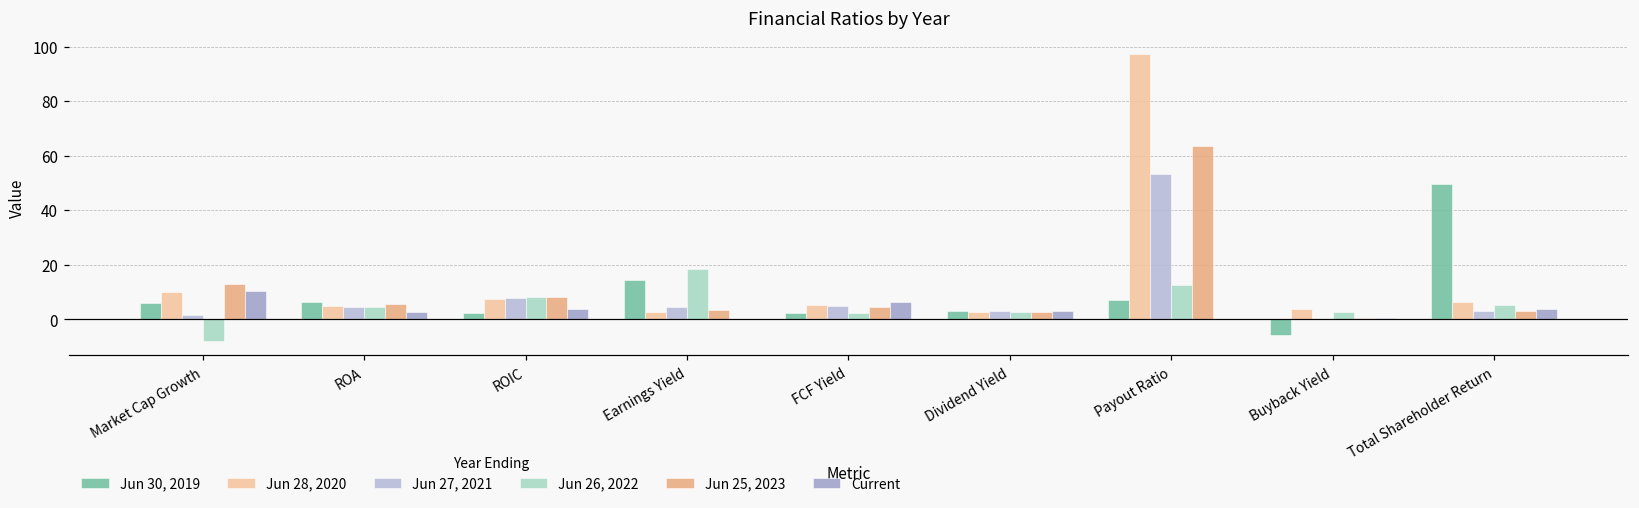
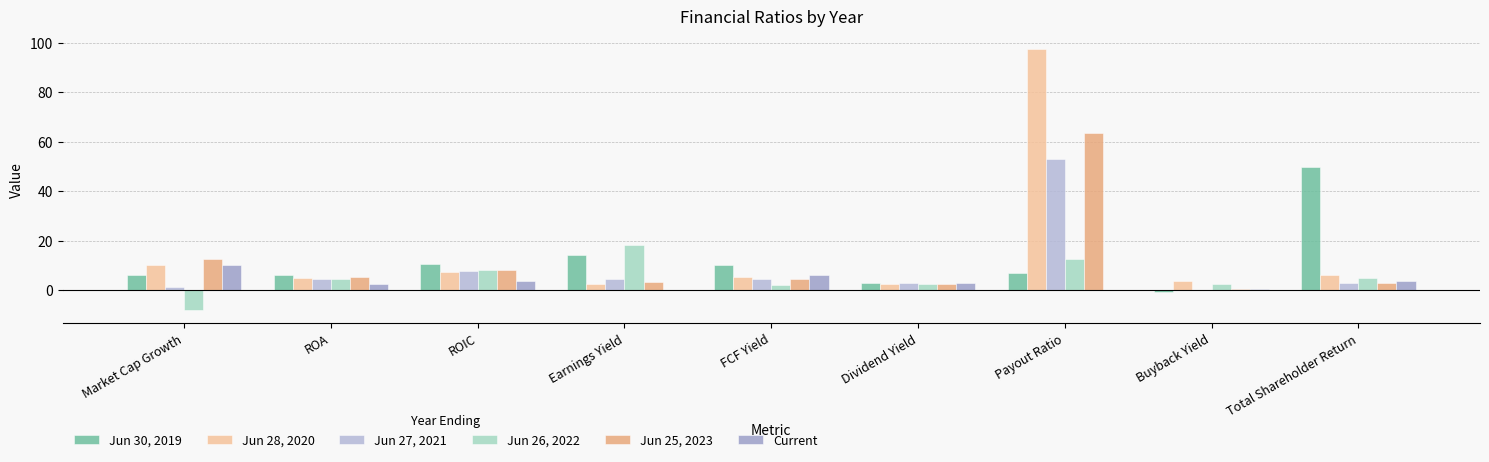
Jun 30, 2019, ROIC: 2 -> 11
Jun 30, 2019, FCF Yield: 2 -> 10
Jun 30, 2019, Buyback Yield: -6 -> -1
